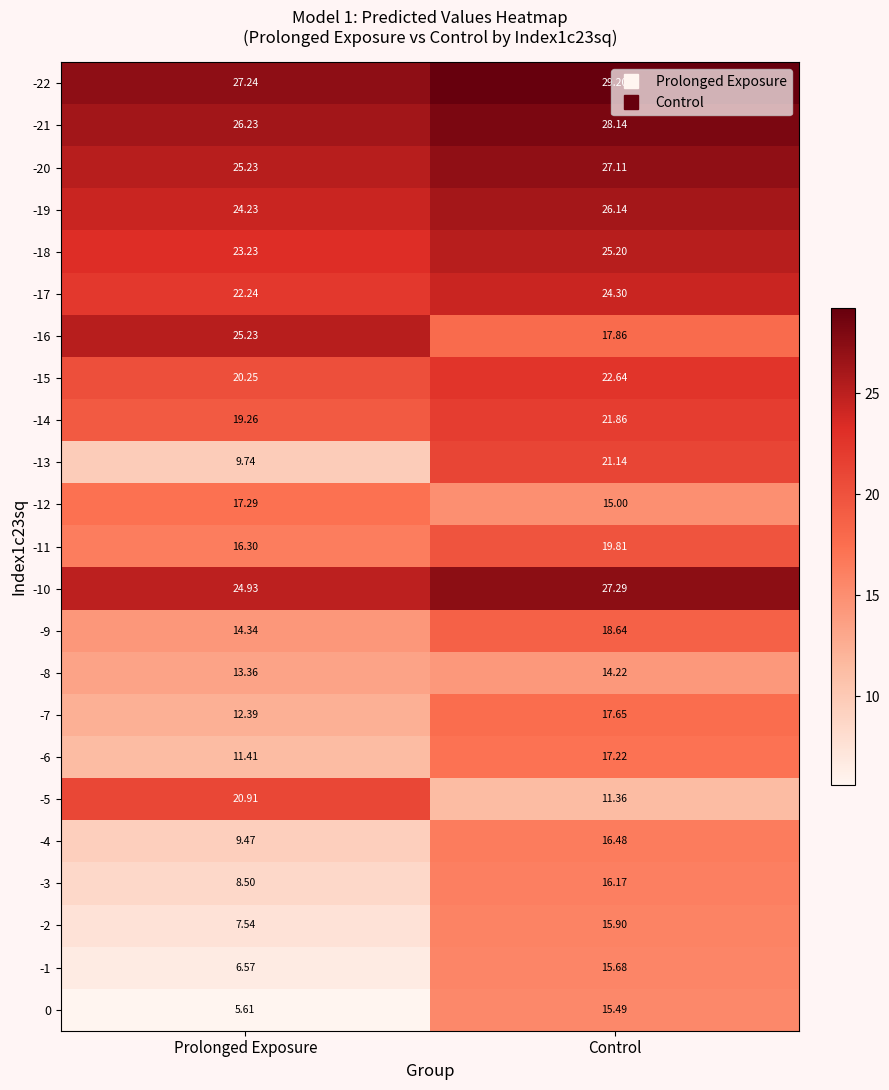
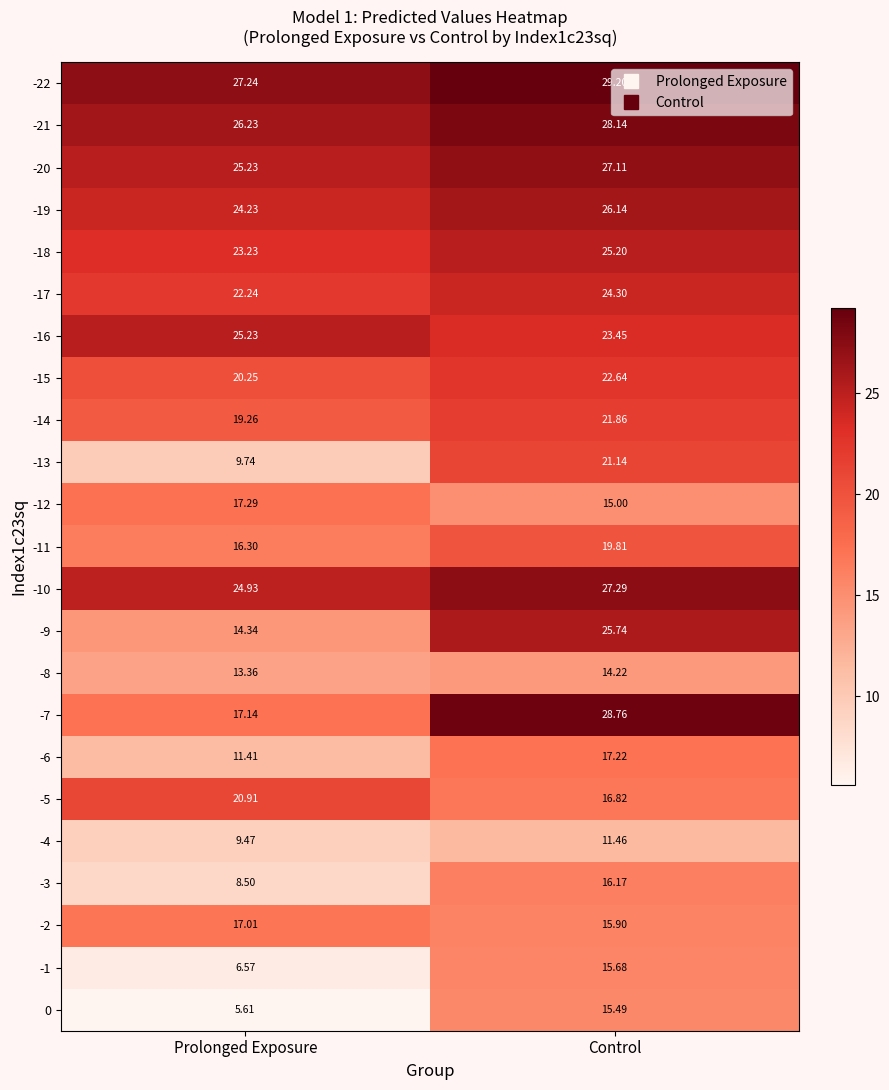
-16, Control: 17.86 -> 23.45
-9, Control: 18.64 -> 25.74
-7, Prolonged Exposure: 12.39 -> 17.14
-7, Control: 17.65 -> 28.76
-5, Control: 11.36 -> 16.82
-4, Control: 16.48 -> 11.46
-2, Prolonged Exposure: 7.54 -> 17.01
